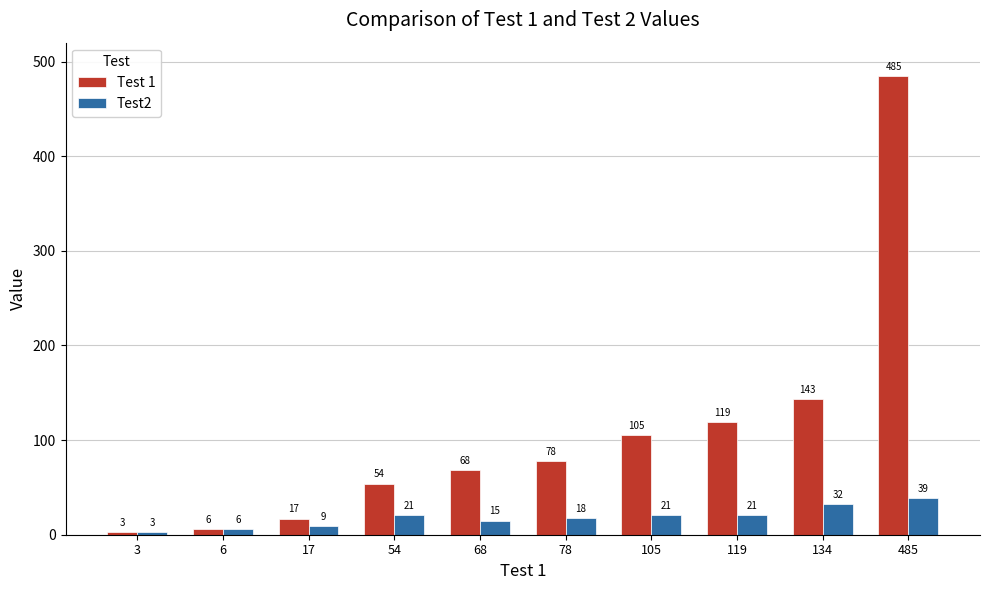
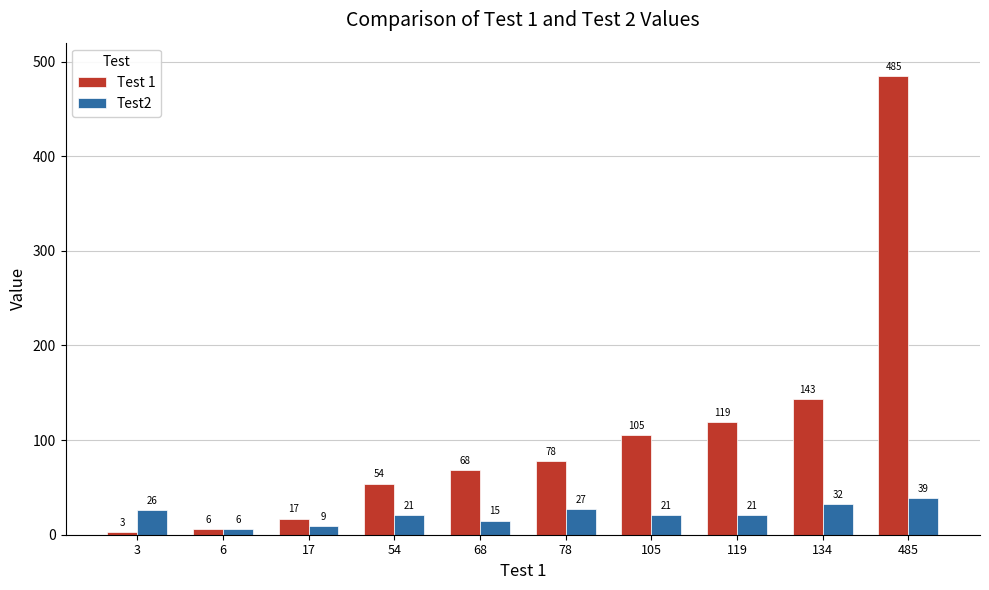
Test2, 3: 3 -> 26
Test2, 78: 18 -> 27
